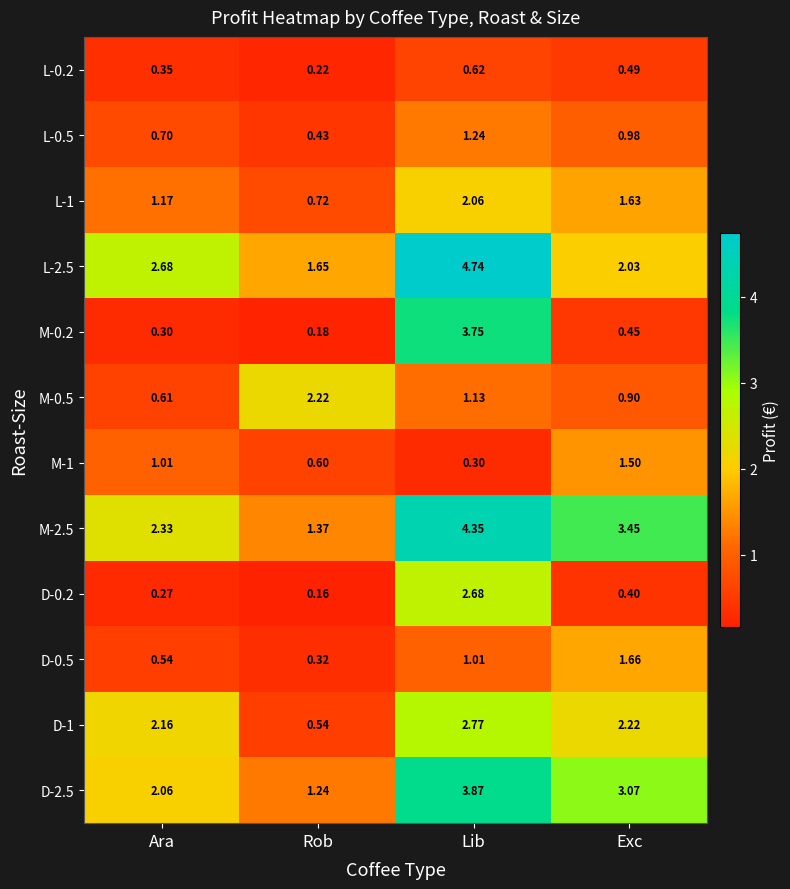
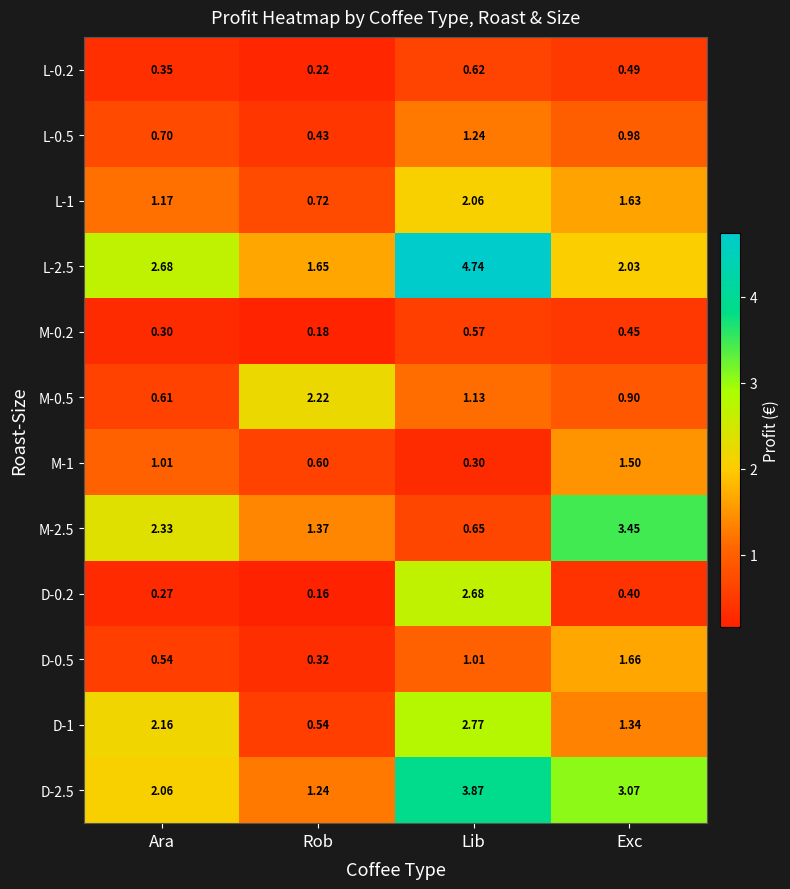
M-0.2, Lib: 3.75 -> 0.57
M-2.5, Lib: 4.35 -> 0.65
D-1, Exc: 2.22 -> 1.34
